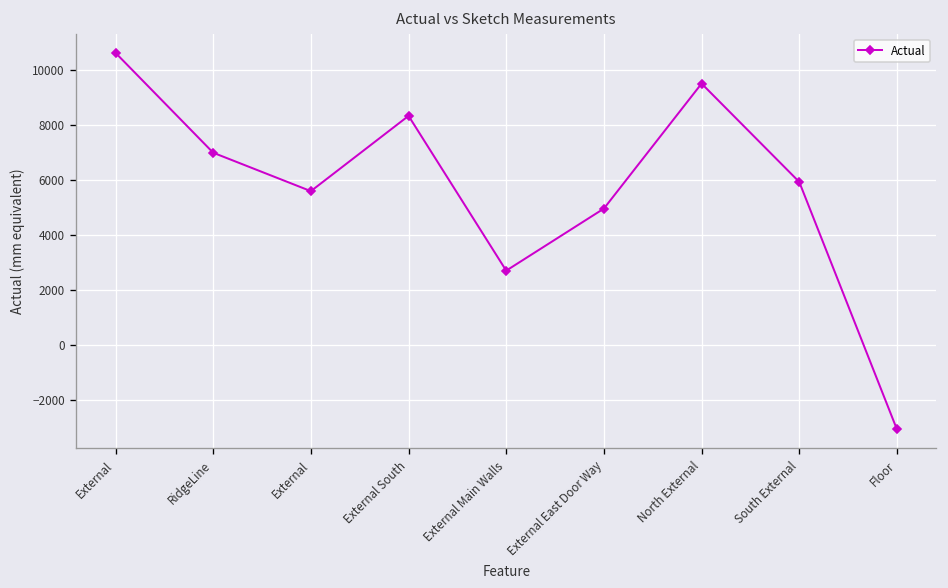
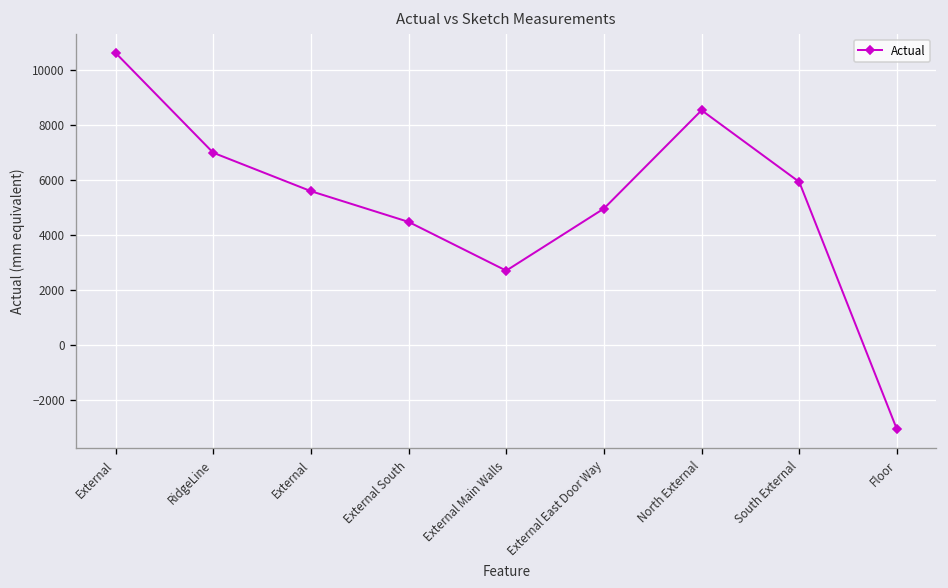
External South: 8300 -> 4500
North External: 9500 -> 8500
